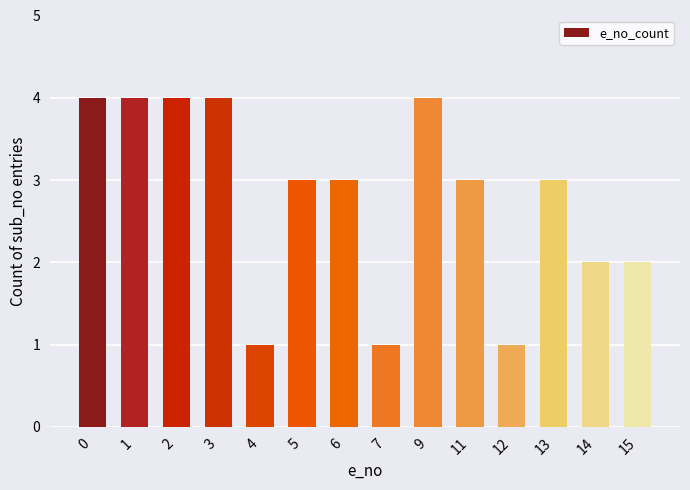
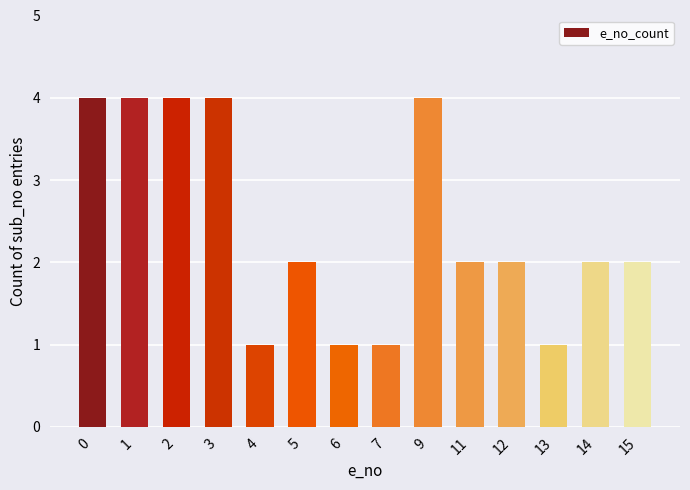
5: 3 -> 2
6: 3 -> 1
11: 3 -> 2
12: 1 -> 2
13: 3 -> 1
